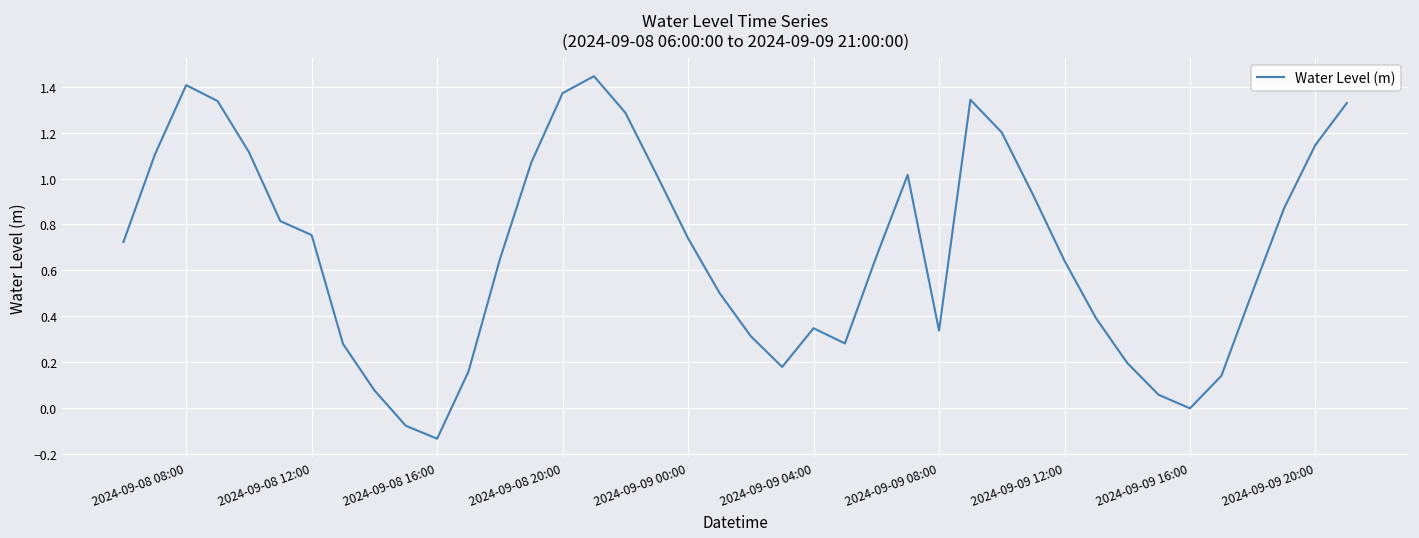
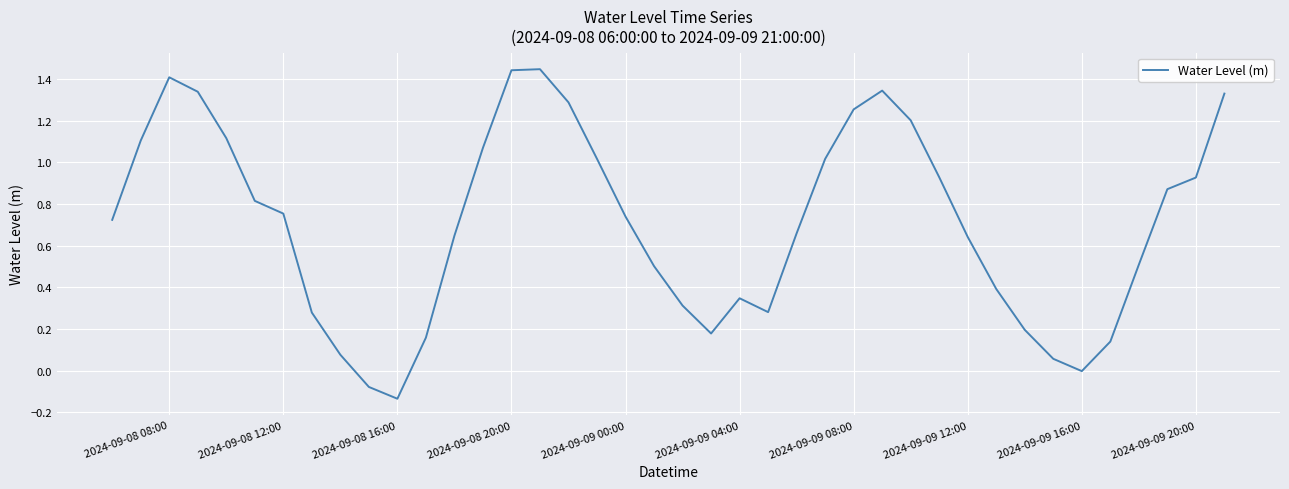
2024-09-08 20:00: 1.37 -> 1.44
2024-09-09 08:00: 0.34 -> 1.25
2024-09-09 20:00: 1.15 -> 0.93
